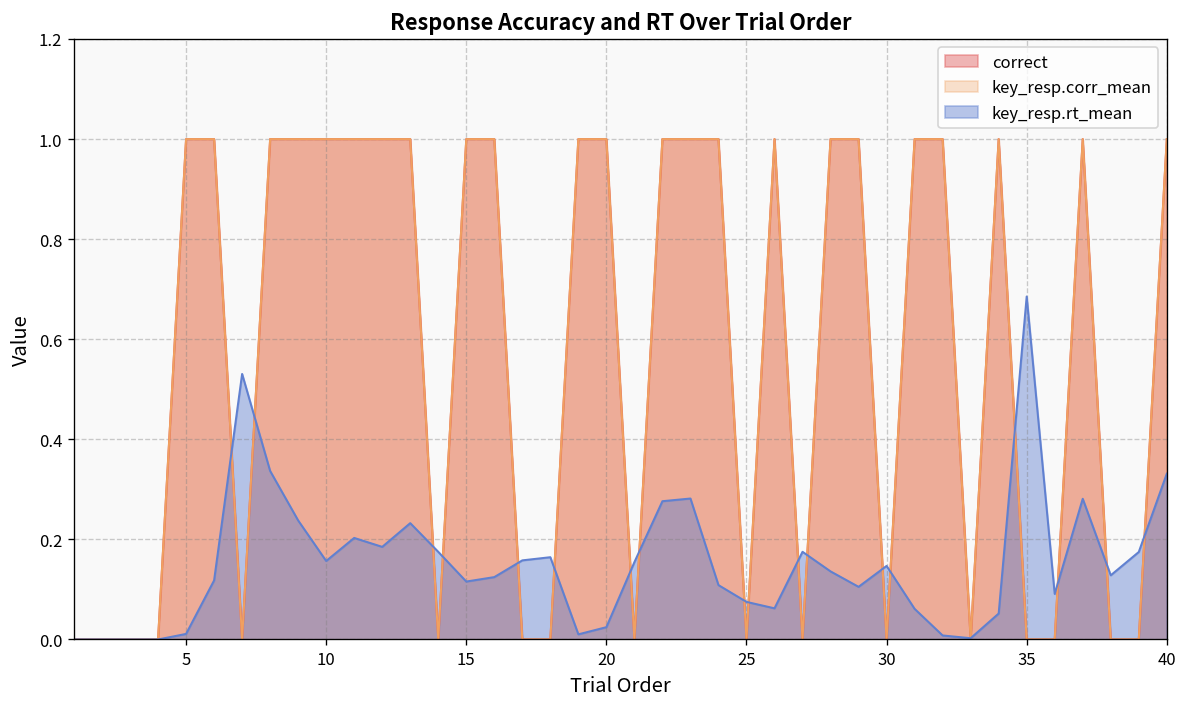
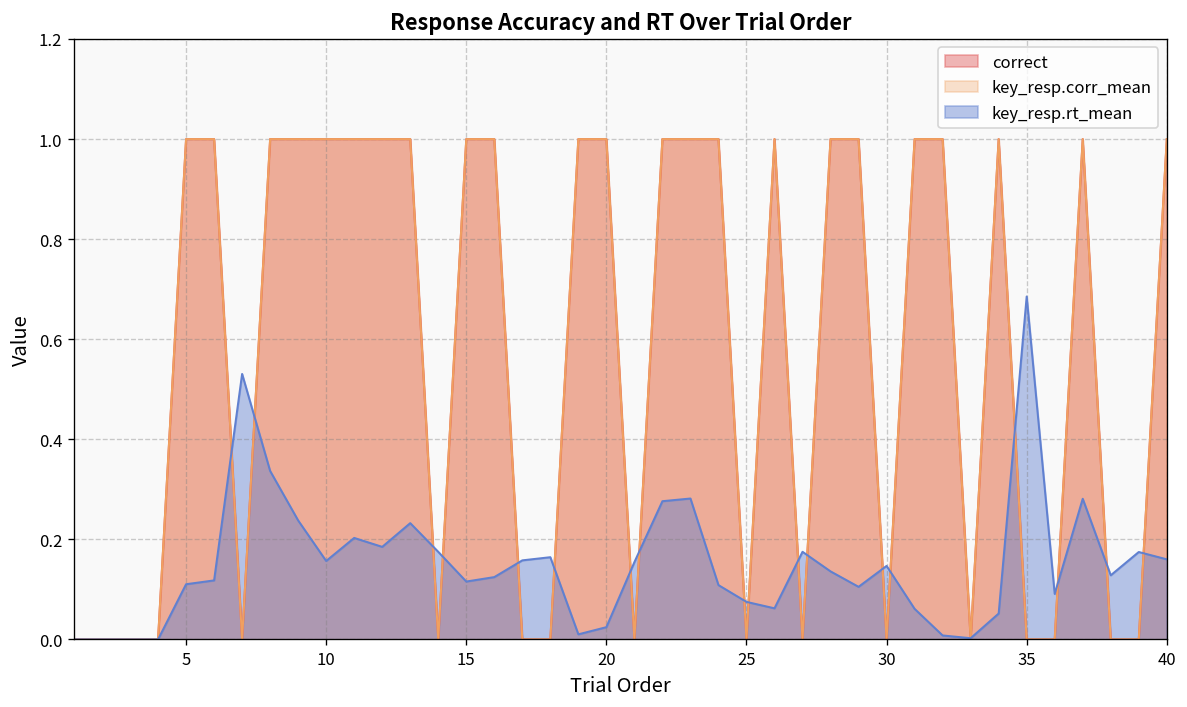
key_resp.rt_mean, 5: 0.01 -> 0.11
key_resp.rt_mean, 40: 0.33 -> 0.16
